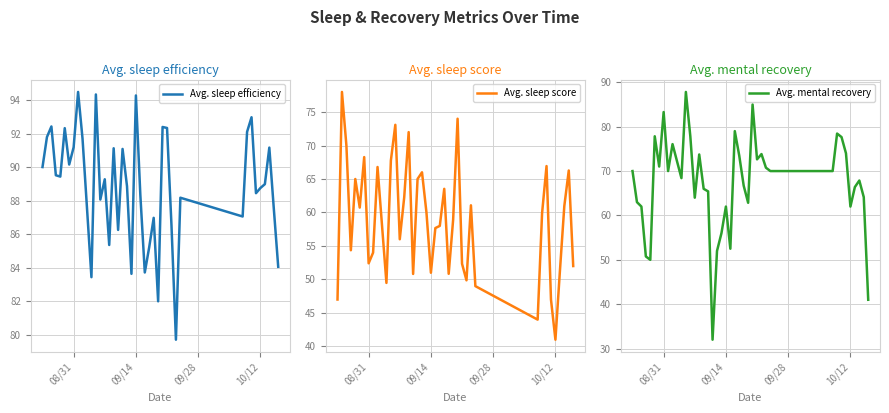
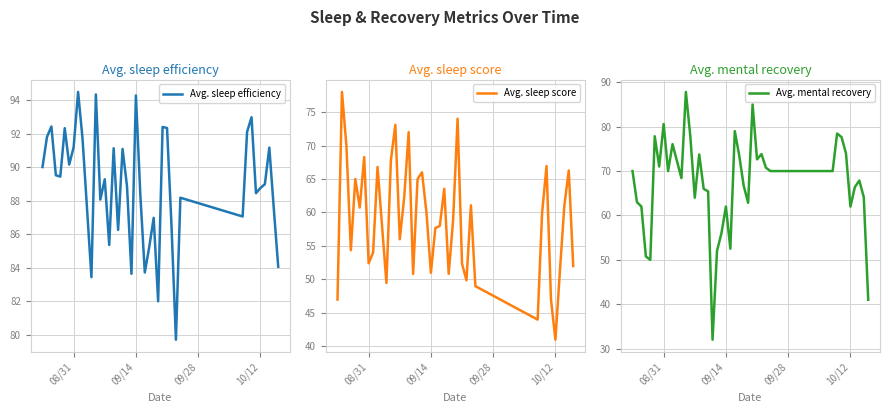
Avg. mental recovery, 08/31: 83 -> 81
